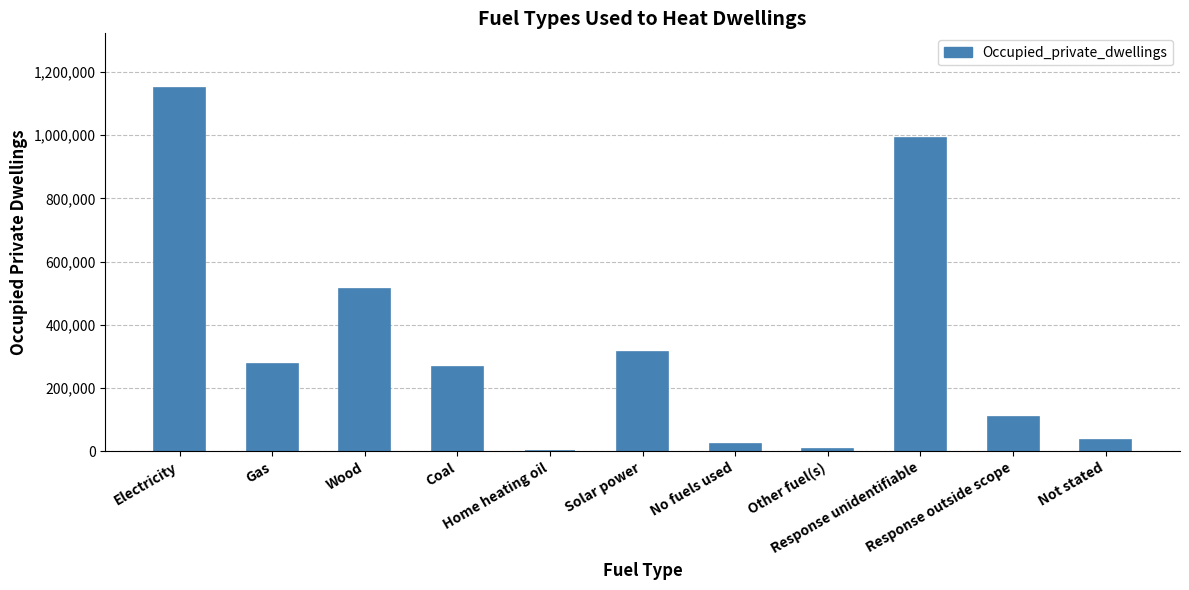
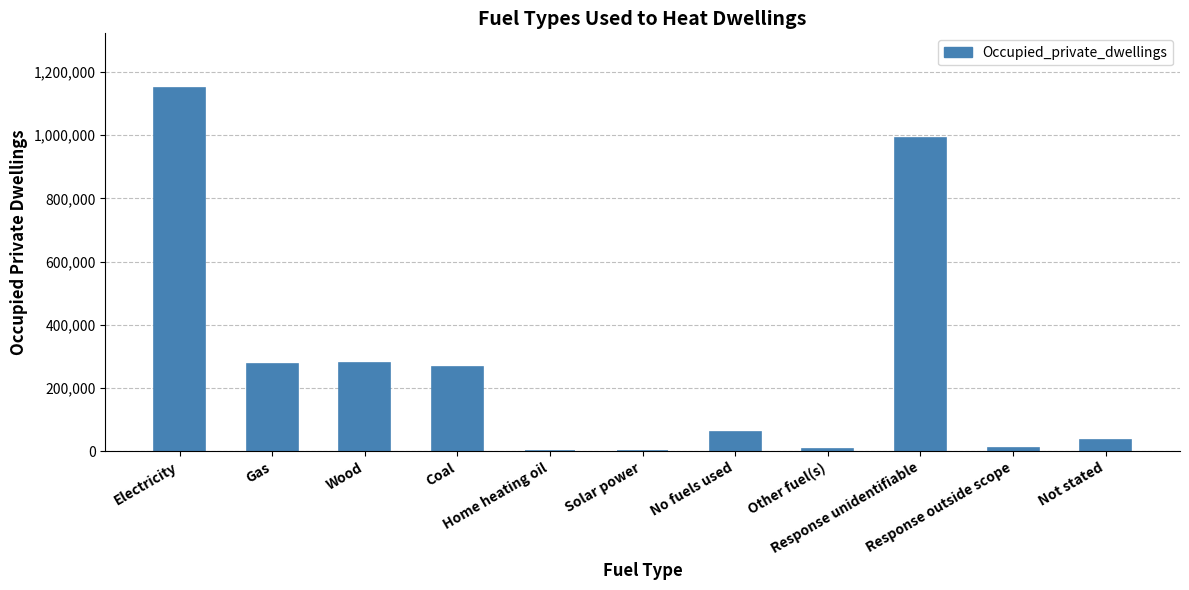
Wood: 510,000 -> 280,000
Solar power: 320,000 -> 0
No fuels used: 20,000 -> 60,000
Response outside scope: 110,000 -> 10,000
